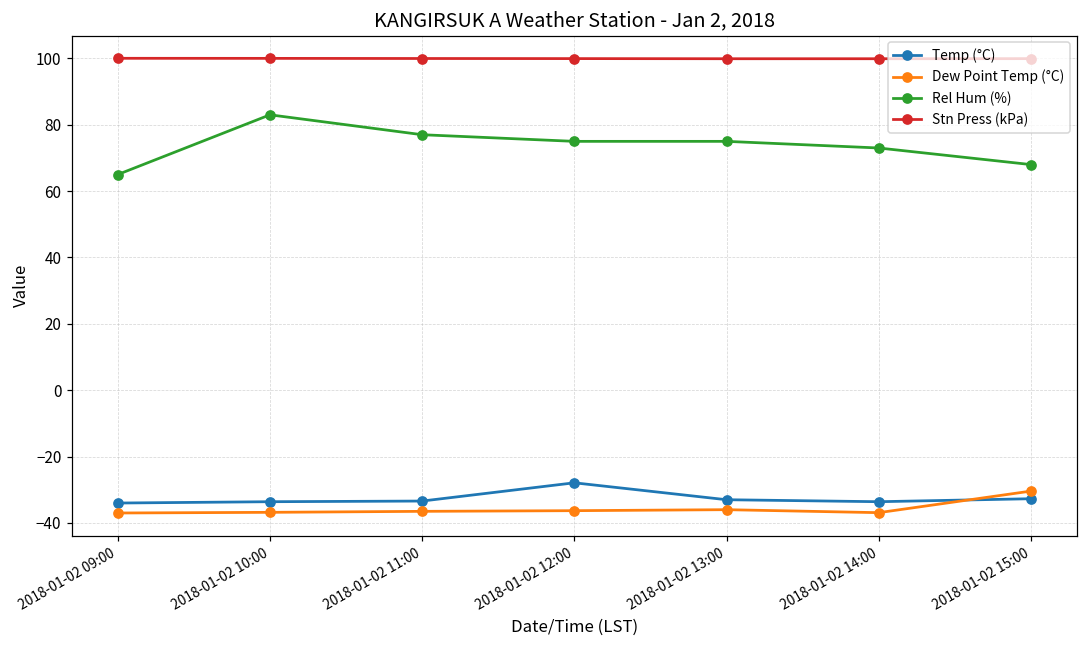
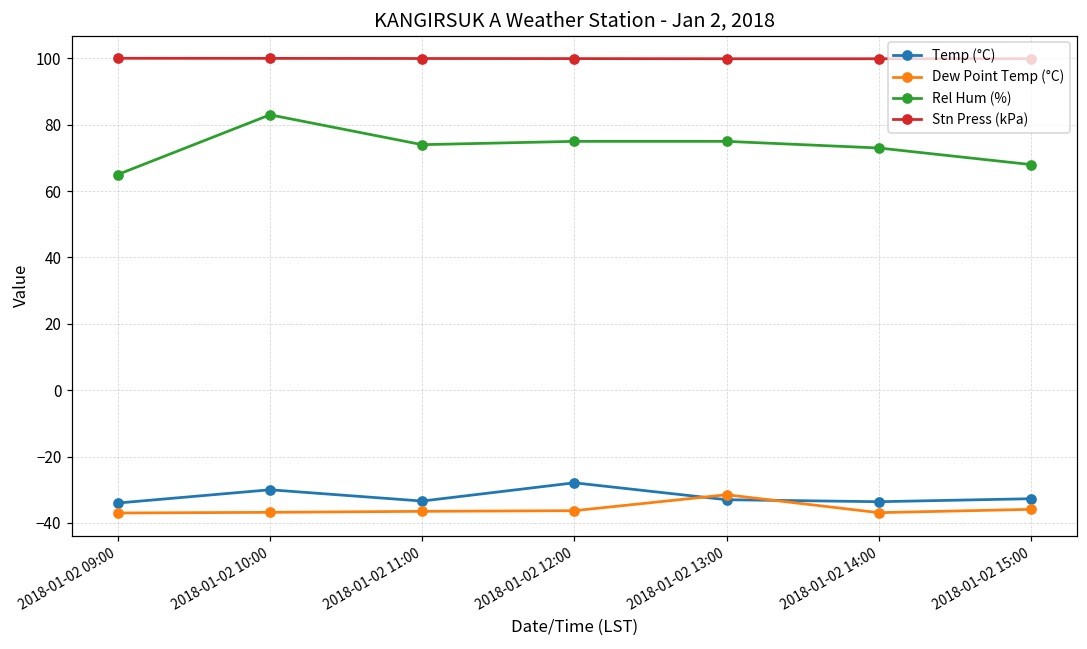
Temp (°C), 2018-01-02 10:00: -34 -> -30
Rel Hum (%), 2018-01-02 11:00: 77 -> 74
Dew Point Temp (°C), 2018-01-02 13:00: -36 -> -32
Dew Point Temp (°C), 2018-01-02 15:00: -30 -> -36
